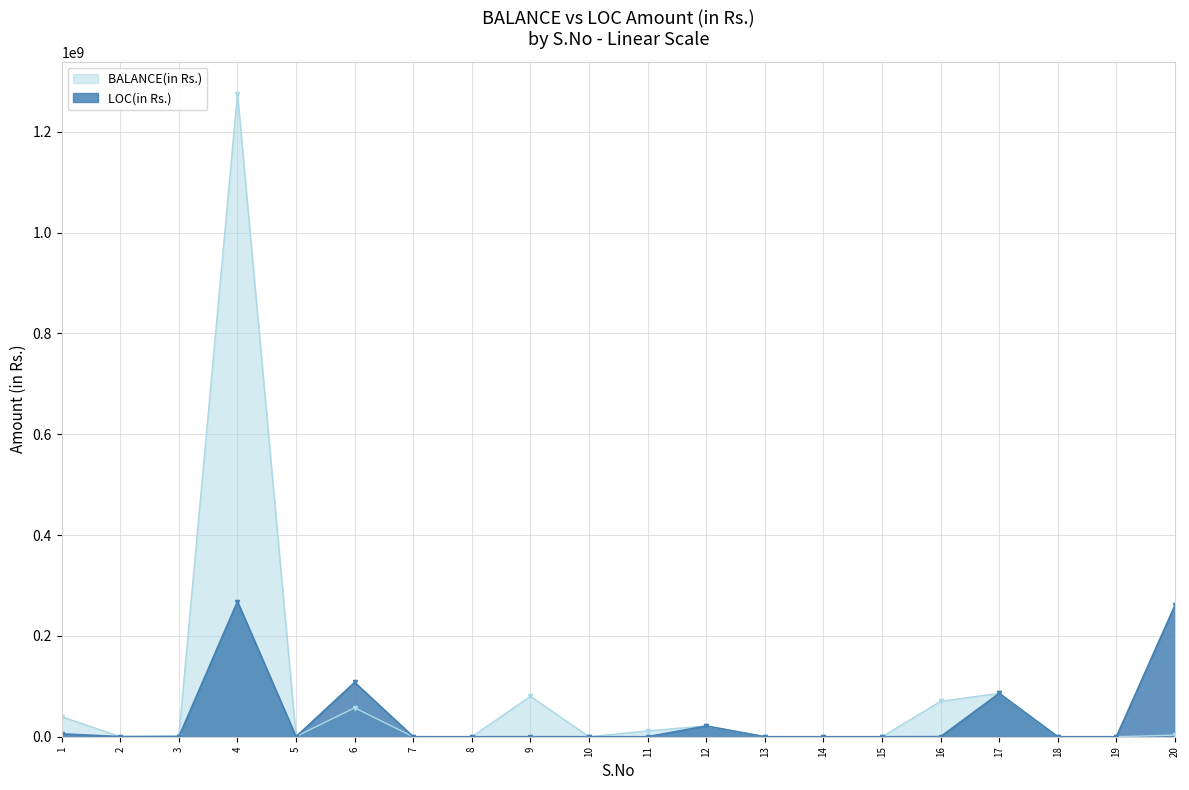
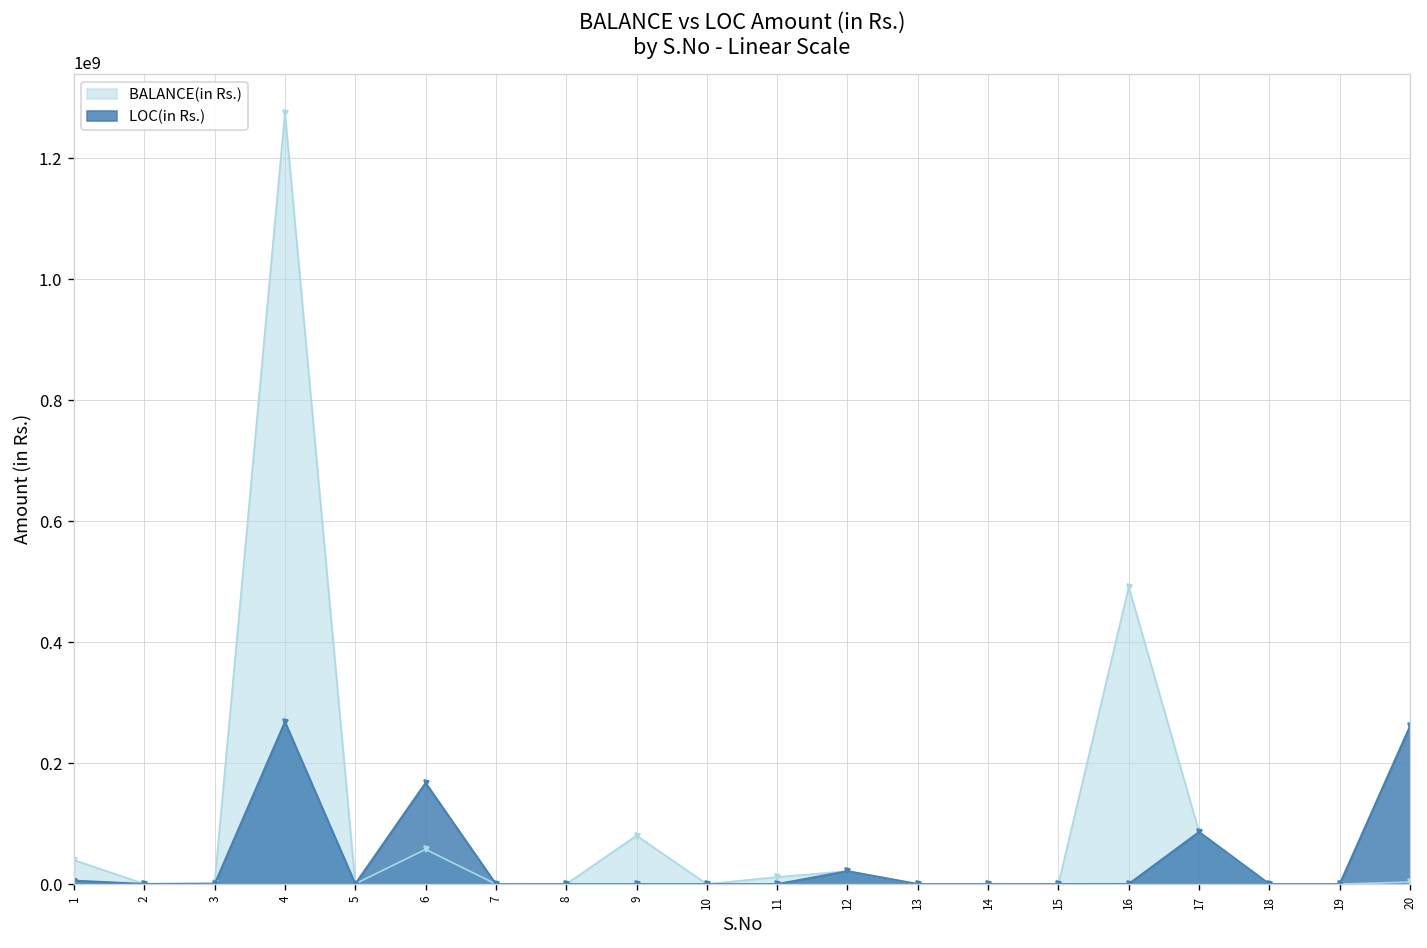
LOC(in Rs.), 6: 110000000 -> 170000000
BALANCE(in Rs.), 16: 70000000 -> 490000000
